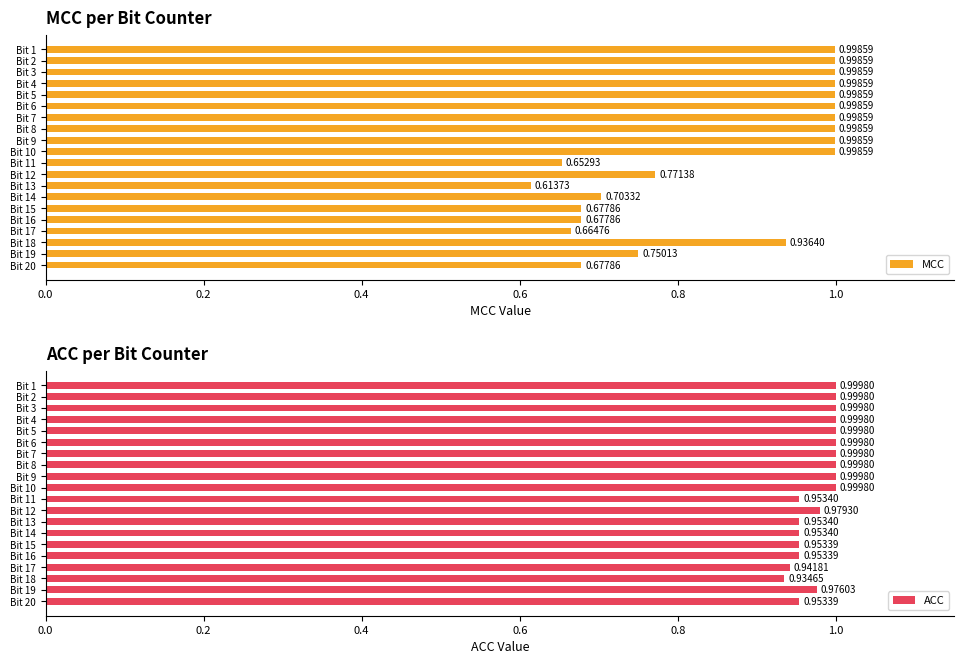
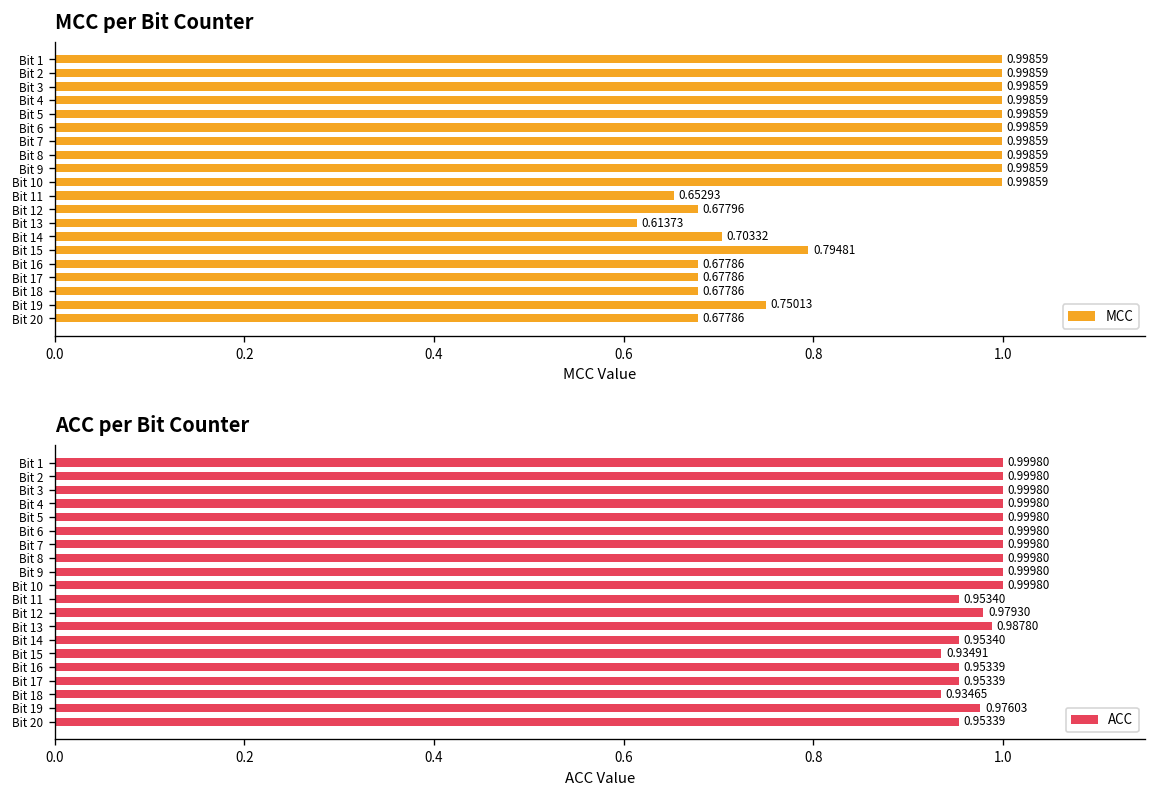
MCC per Bit Counter, Bit 12: 0.77138 -> 0.67796
MCC per Bit Counter, Bit 15: 0.67786 -> 0.79481
MCC per Bit Counter, Bit 17: 0.66476 -> 0.67786
MCC per Bit Counter, Bit 18: 0.93640 -> 0.67786
ACC per Bit Counter, Bit 13: 0.95340 -> 0.98780
ACC per Bit Counter, Bit 15: 0.95339 -> 0.93491
ACC per Bit Counter, Bit 17: 0.94181 -> 0.95339
